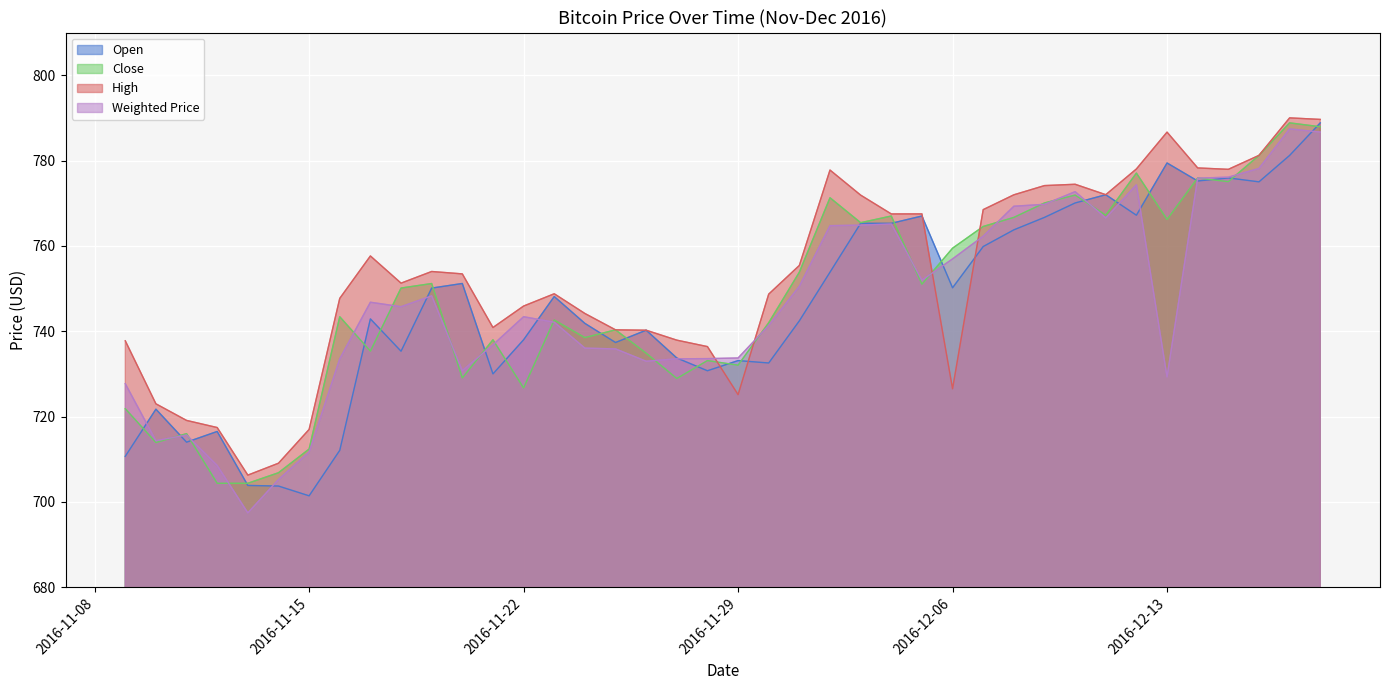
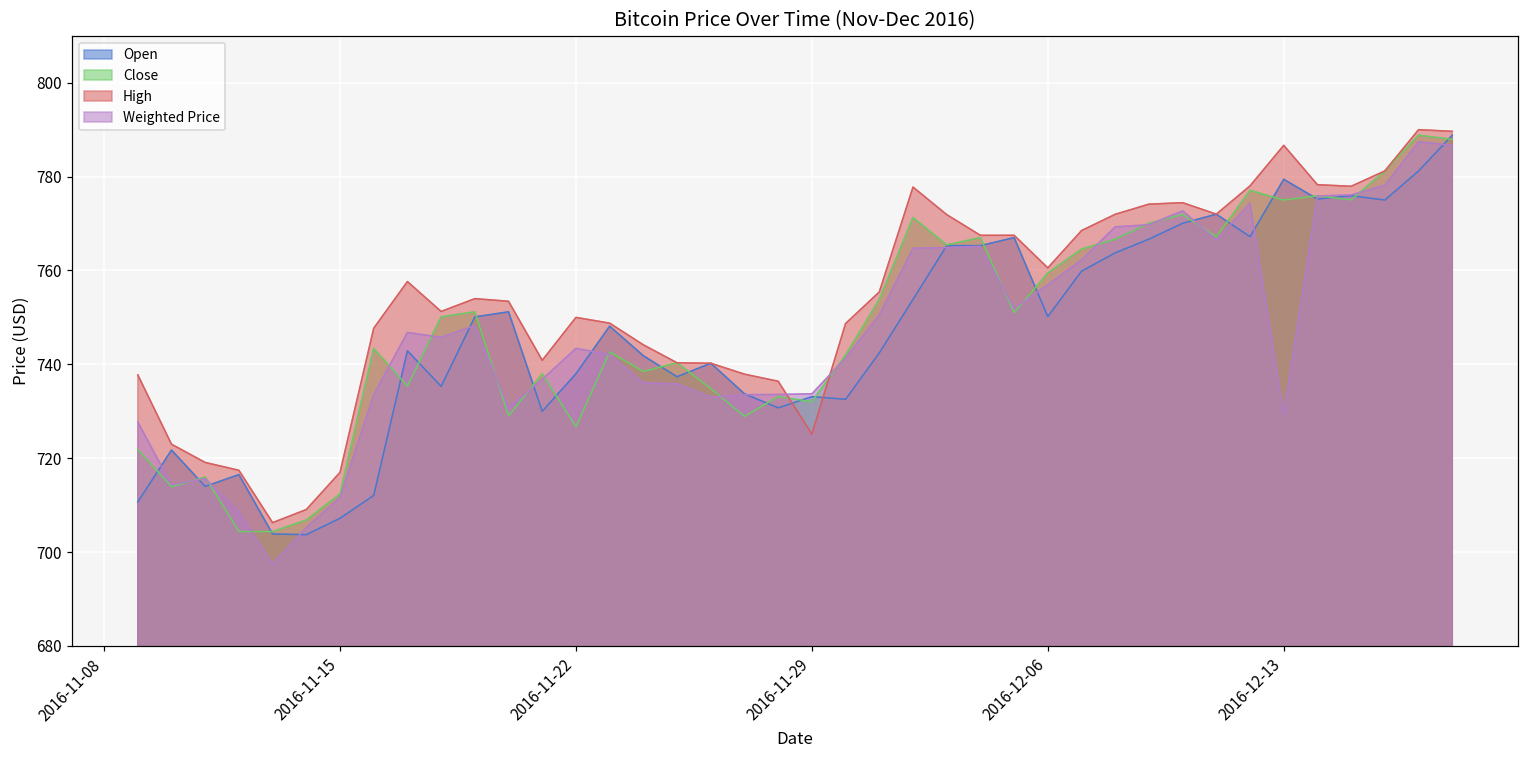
Open, 2016-11-15: 701 -> 707
High, 2016-11-22: 746 -> 750
High, 2016-12-06: 727 -> 761
Close, 2016-12-13: 766 -> 775
